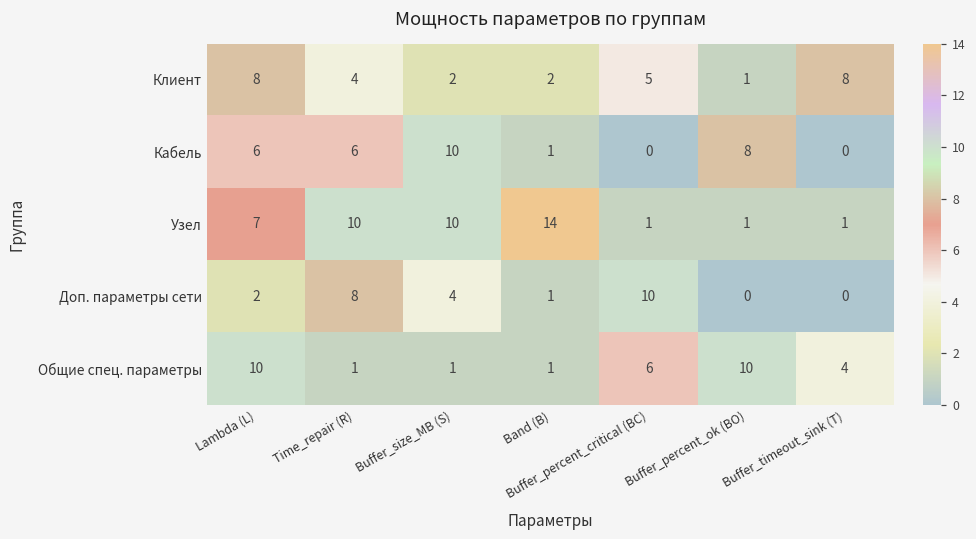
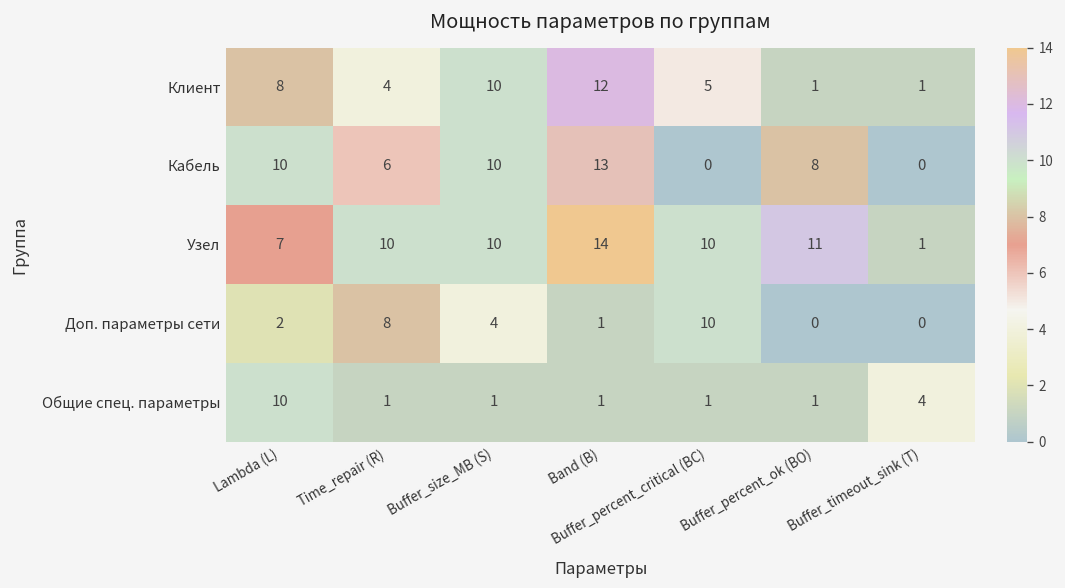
Клиент, Buffer_size_MB (S): 2 -> 10
Клиент, Band (B): 2 -> 12
Клиент, Buffer_timeout_sink (T): 8 -> 1
Кабель, Lambda (L): 6 -> 10
Кабель, Band (B): 1 -> 13
Узел, Buffer_percent_critical (BC): 1 -> 10
Узел, Buffer_percent_ok (BO): 1 -> 11
Общие спец. параметры, Buffer_percent_critical (BC): 6 -> 1
Общие спец. параметры, Buffer_percent_ok (BO): 10 -> 1
